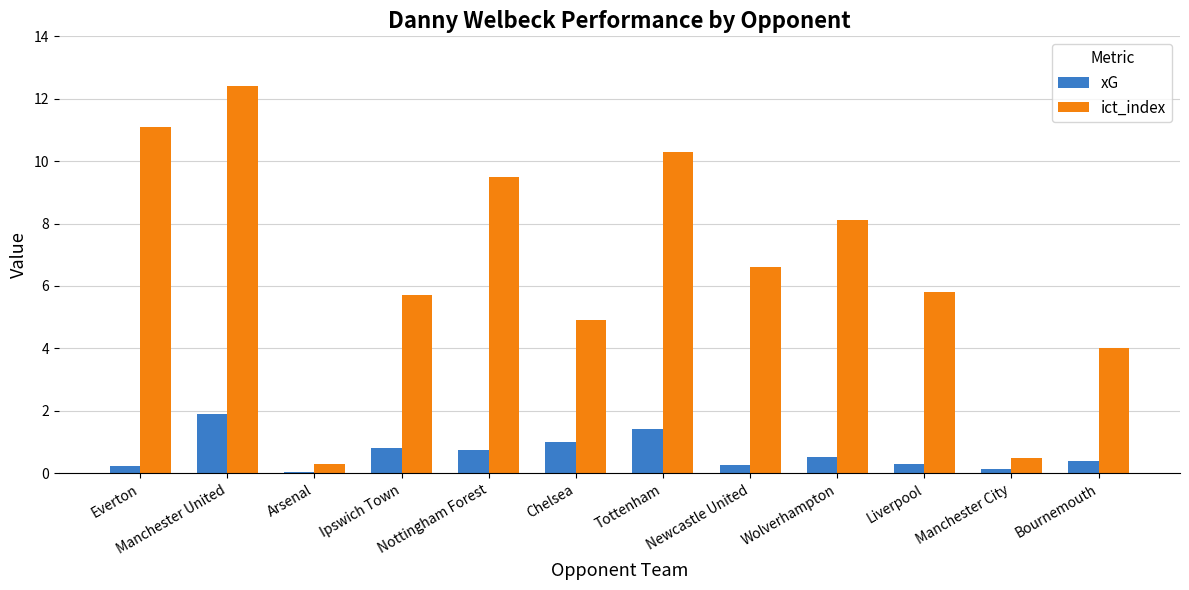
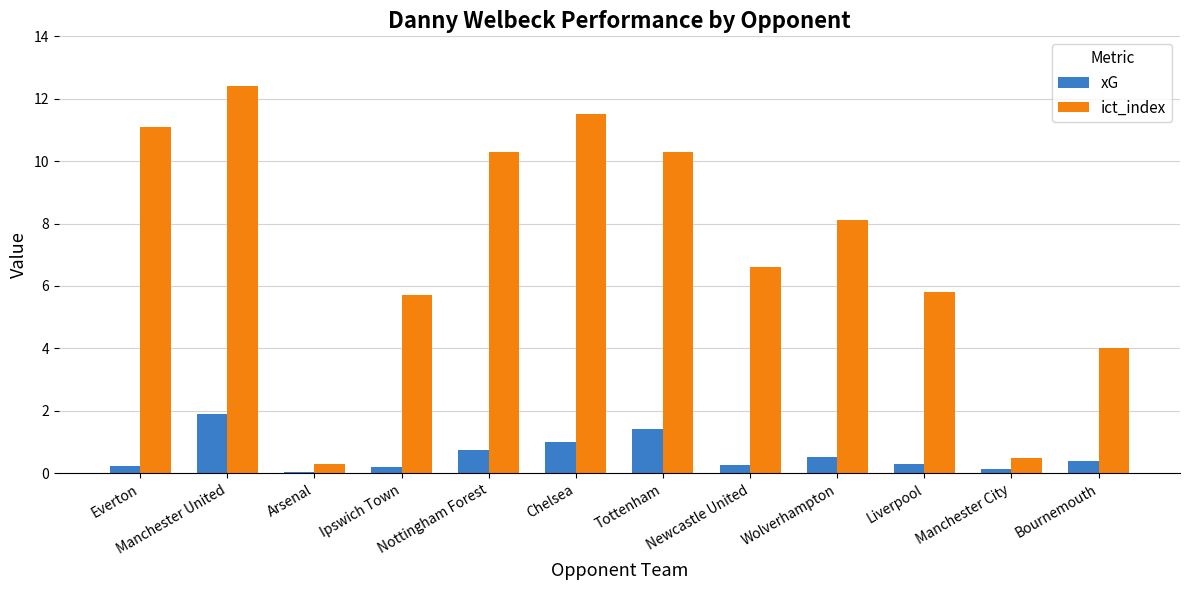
xG, Ipswich Town: 0.8 -> 0.2
ict_index, Nottingham Forest: 9.5 -> 10.3
ict_index, Chelsea: 4.9 -> 11.5
